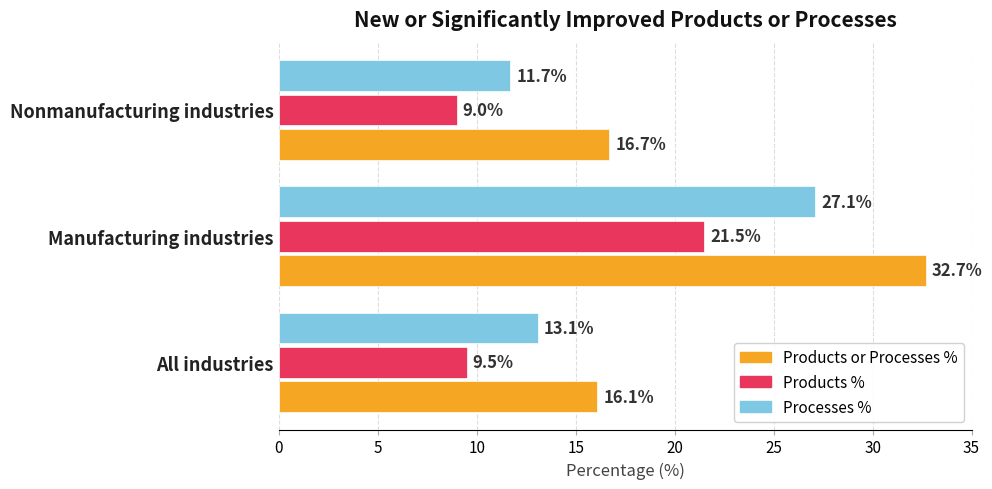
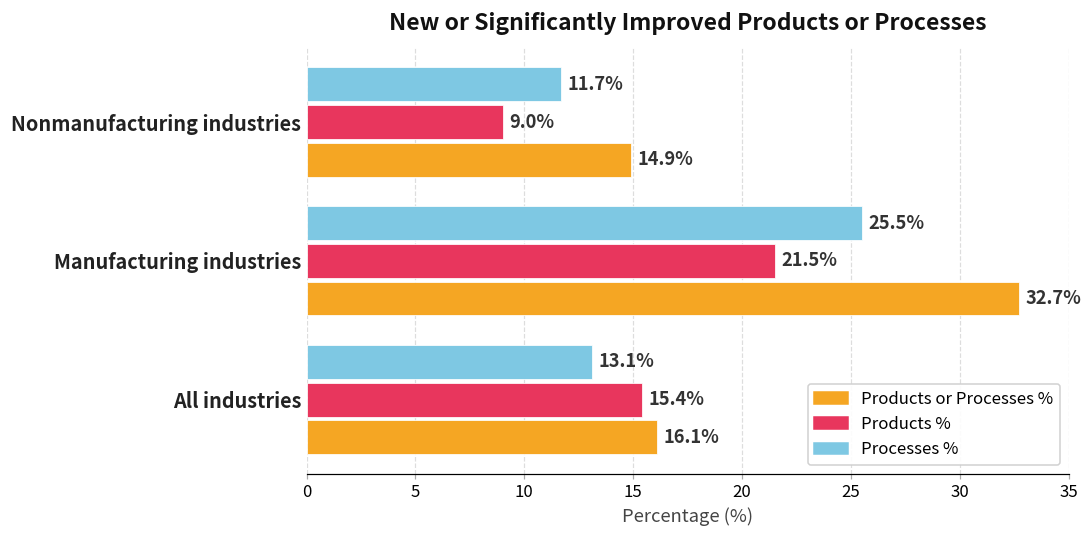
Products or Processes %, Nonmanufacturing industries: 16.7% -> 14.9%
Processes %, Manufacturing industries: 27.1% -> 25.5%
Products %, All industries: 9.5% -> 15.4%
